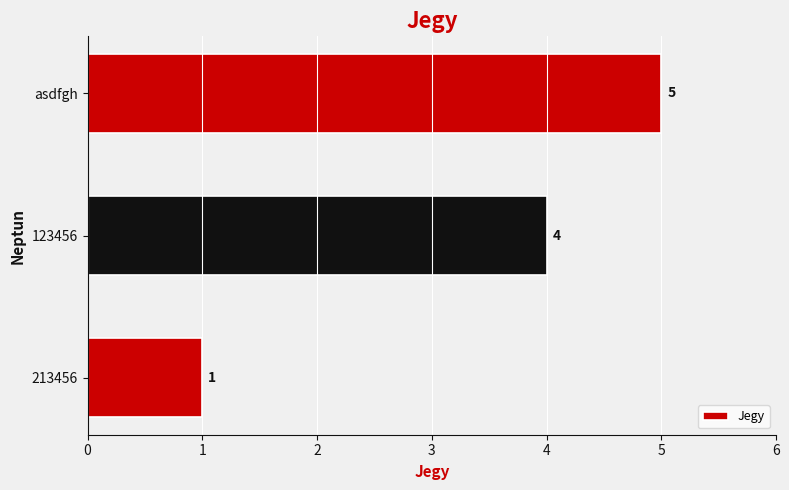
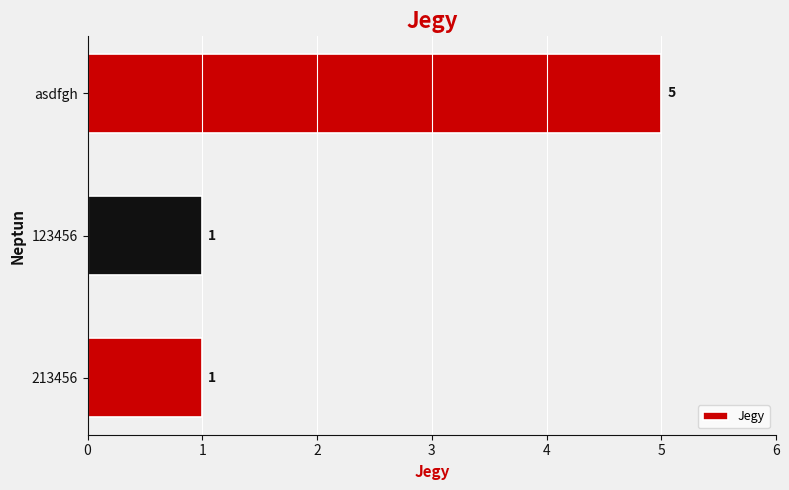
123456: 4 -> 1
